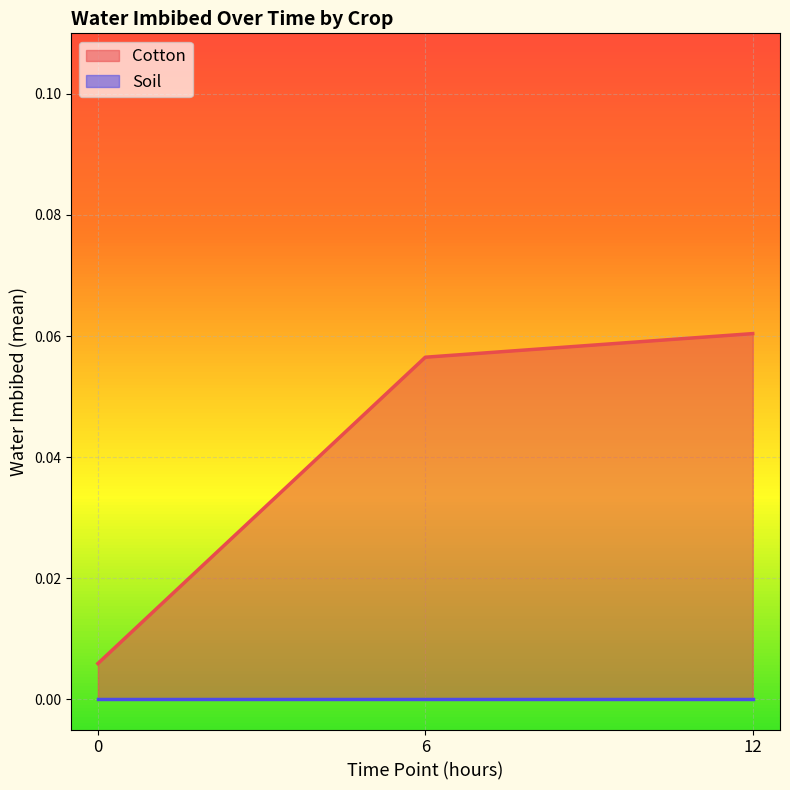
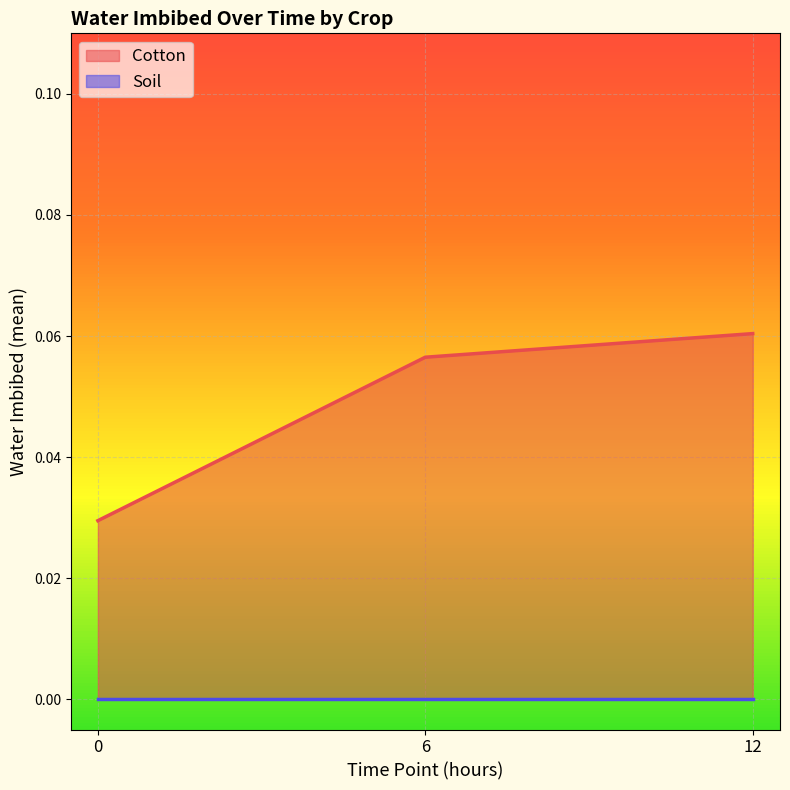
Cotton, 0: 0.006 -> 0.030
